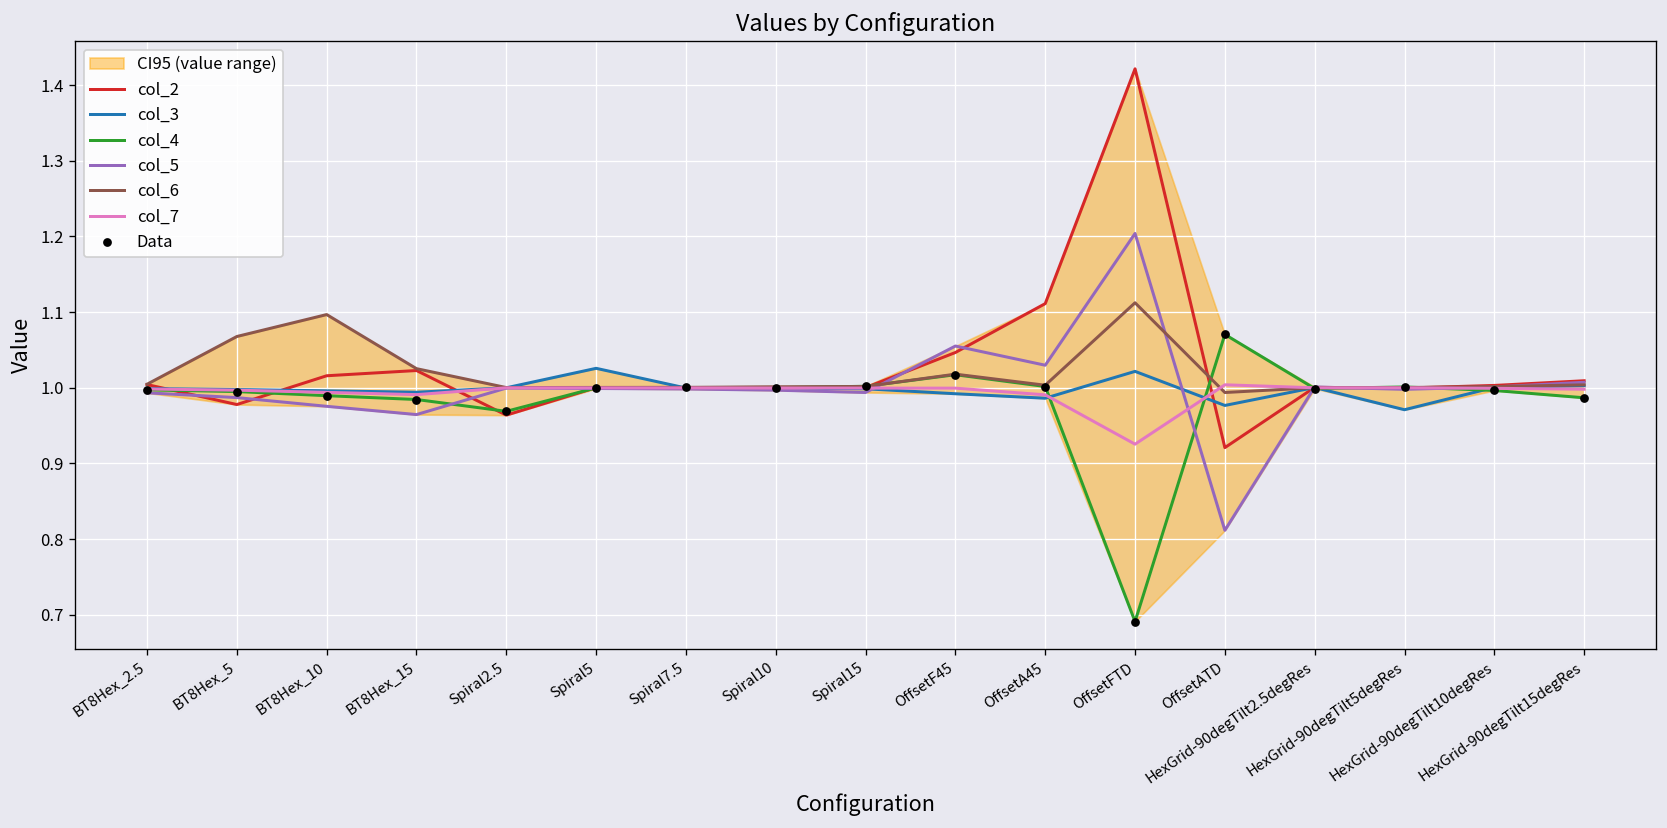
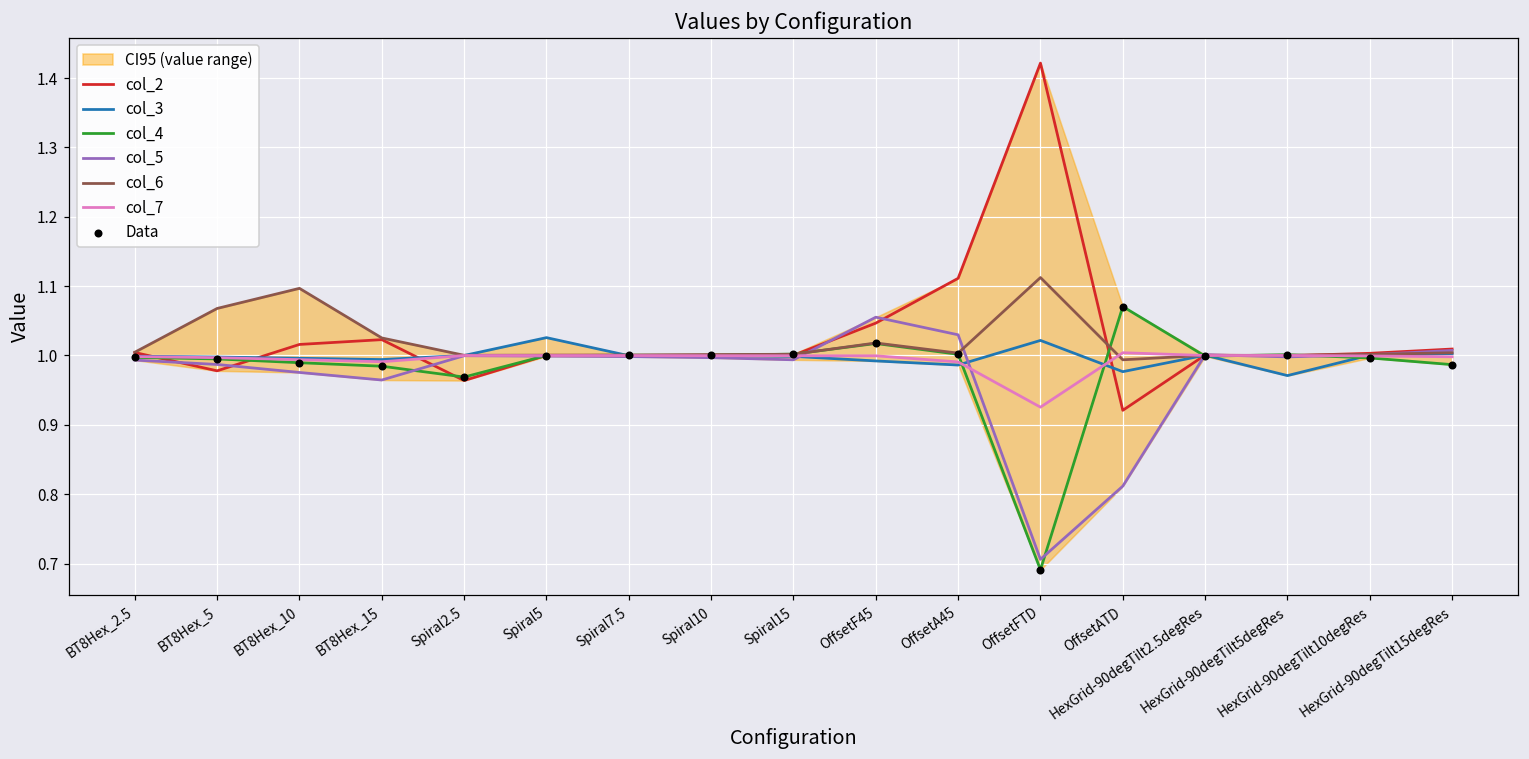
col_5, OffsetFTD: 1.20 -> 0.71
